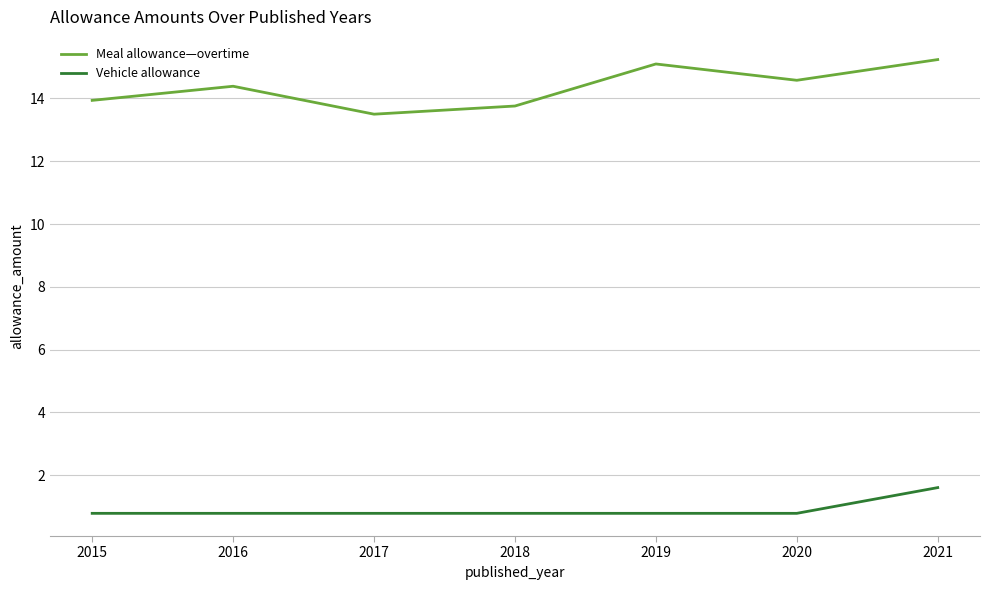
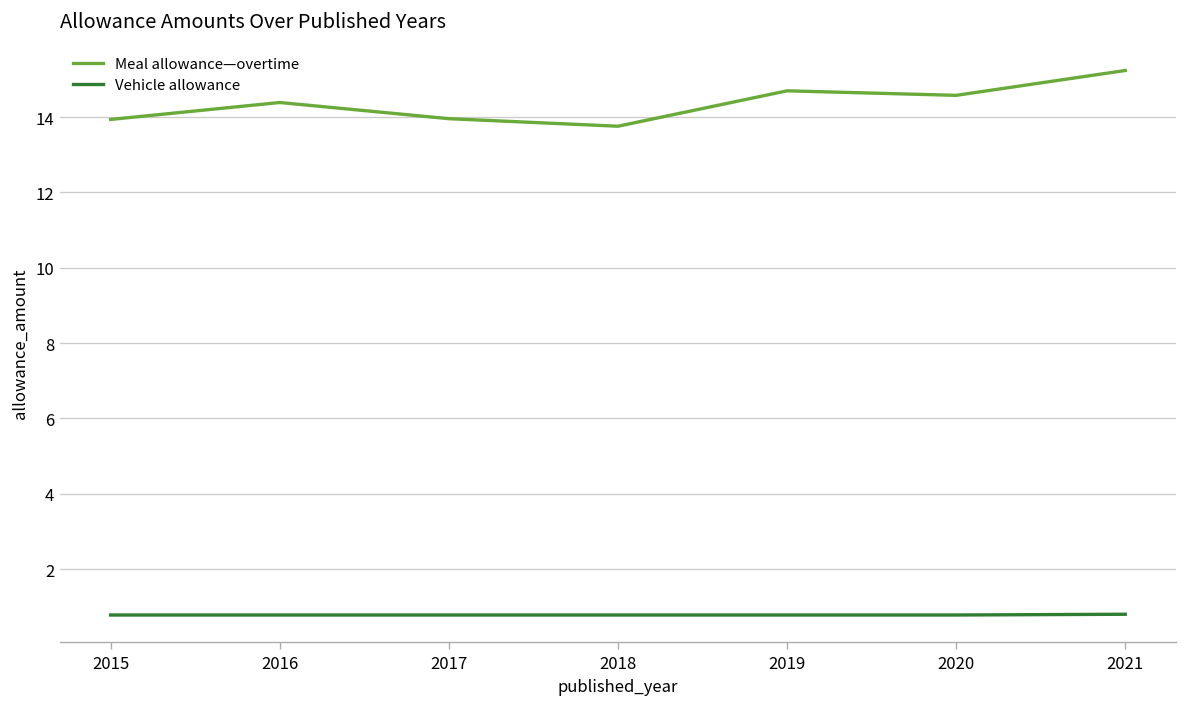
Meal allowance—overtime, 2017: 13.5 -> 14.0
Meal allowance—overtime, 2019: 15.1 -> 14.7
Vehicle allowance, 2021: 1.6 -> 0.8
